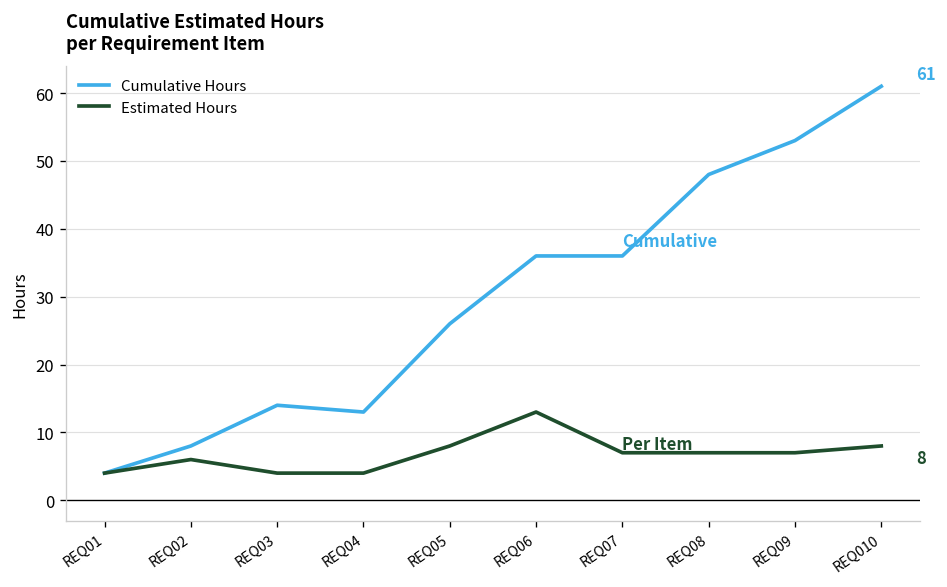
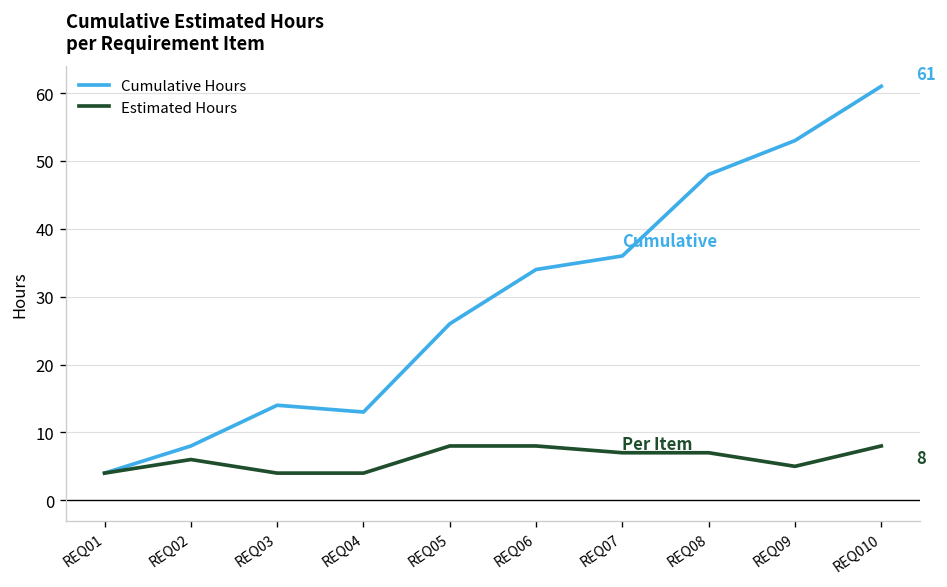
Cumulative Hours, REQ06: 36 -> 34
Estimated Hours, REQ06: 13 -> 8
Estimated Hours, REQ09: 7 -> 5
